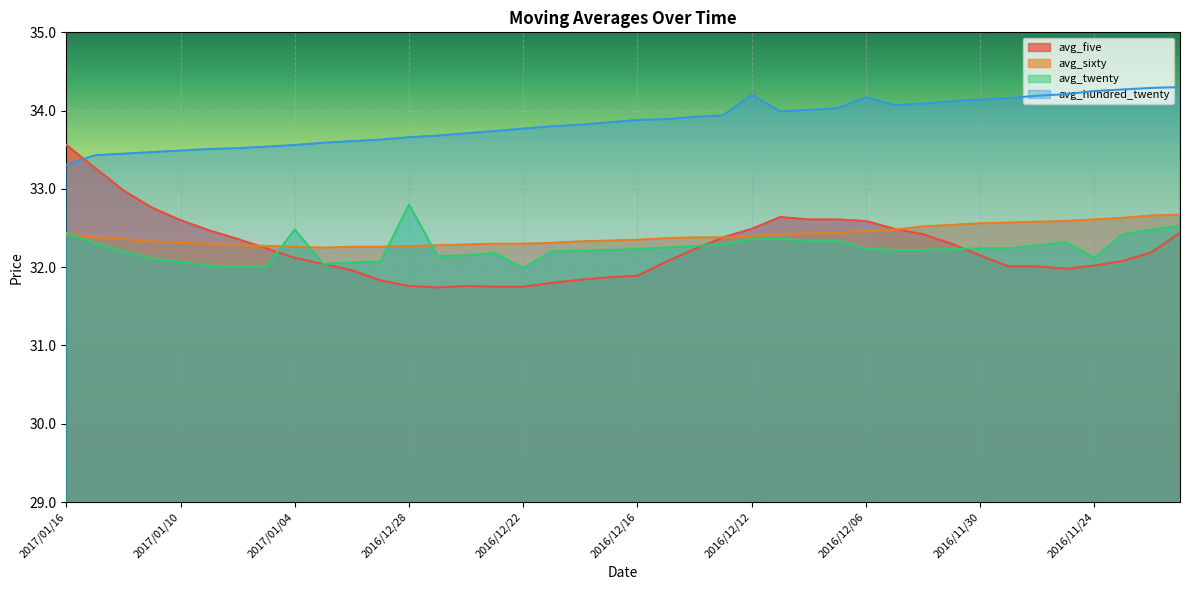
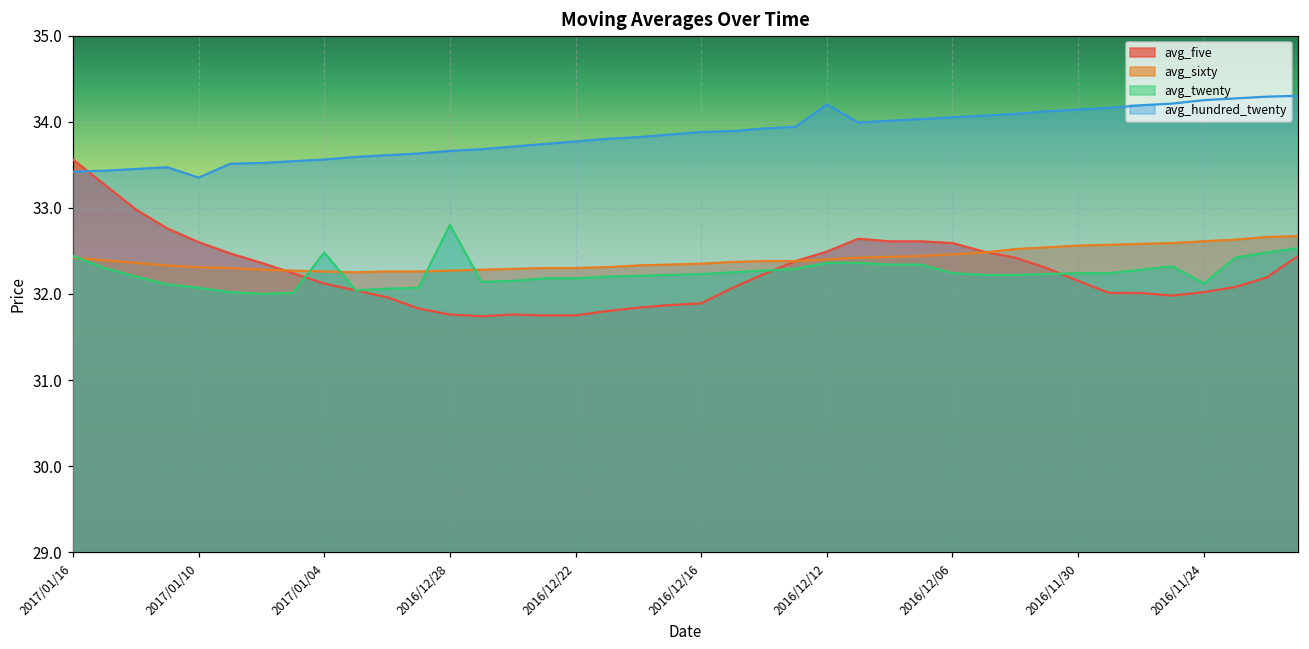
avg_hundred_twenty, 2017/01/16: 33.3 -> 33.4
avg_hundred_twenty, 2017/01/10: 33.5 -> 33.4
avg_twenty, 2016/12/22: 32.0 -> 32.2
avg_hundred_twenty, 2016/12/06: 34.2 -> 34.1
